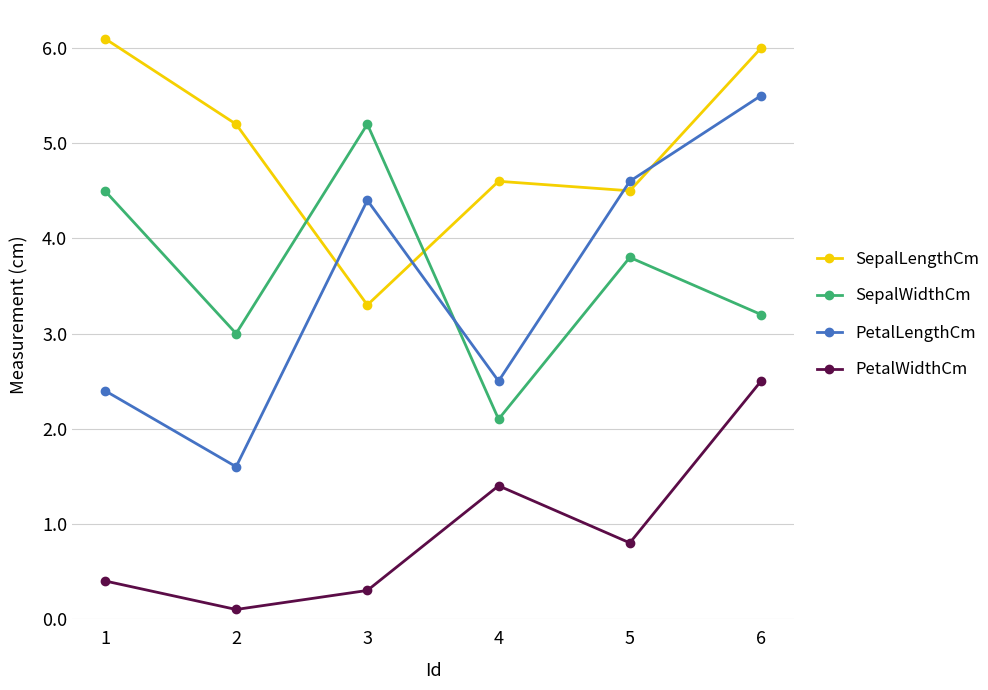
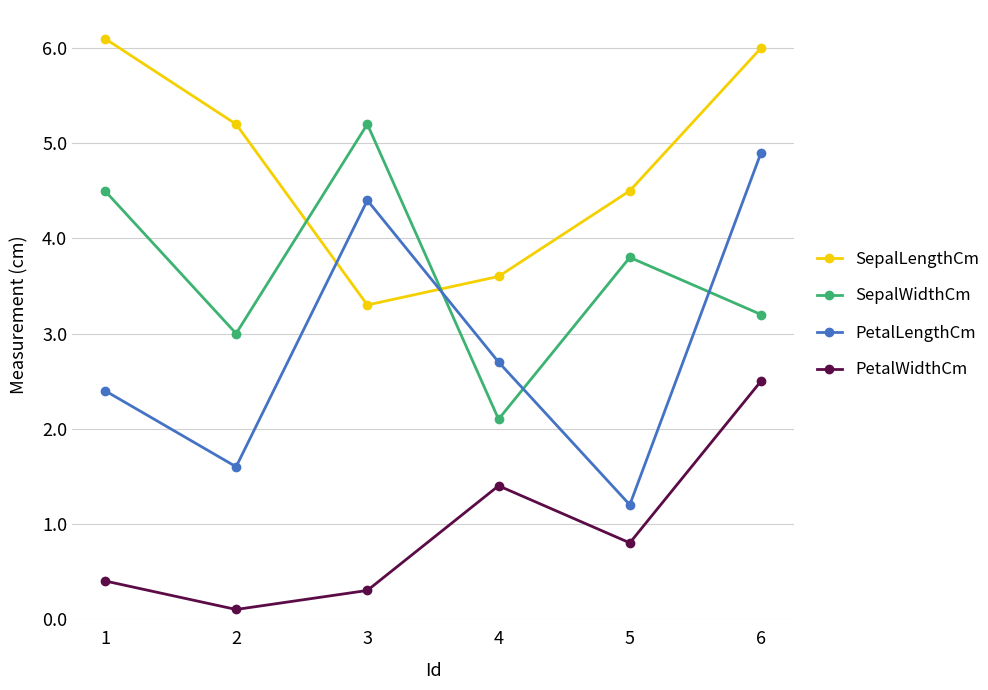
SepalLengthCm, 4: 4.6 -> 3.6
PetalLengthCm, 4: 2.5 -> 2.7
PetalLengthCm, 5: 4.6 -> 1.2
PetalLengthCm, 6: 5.5 -> 4.9
